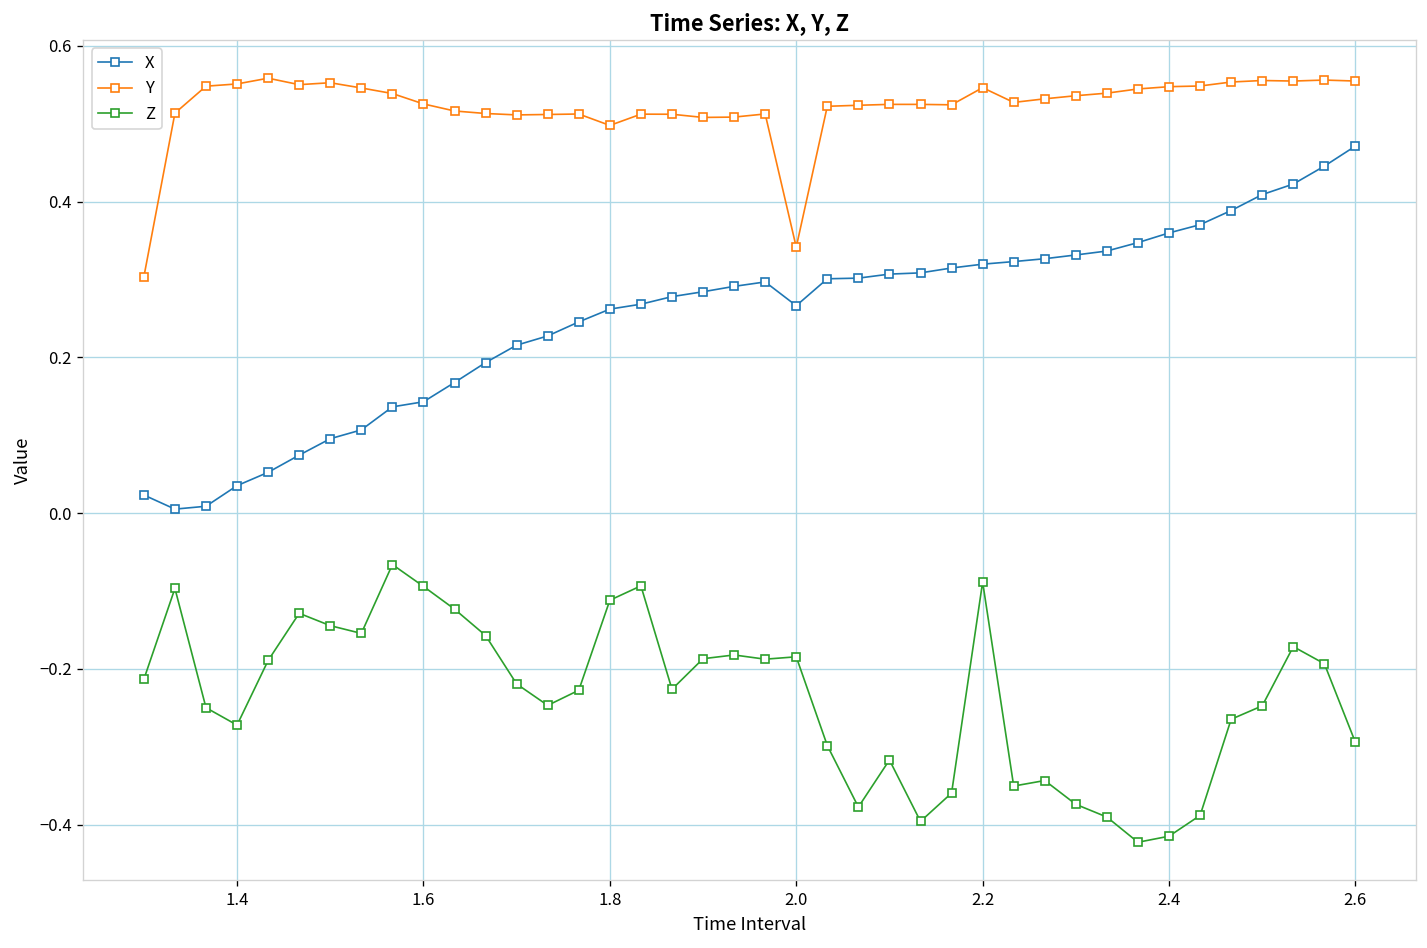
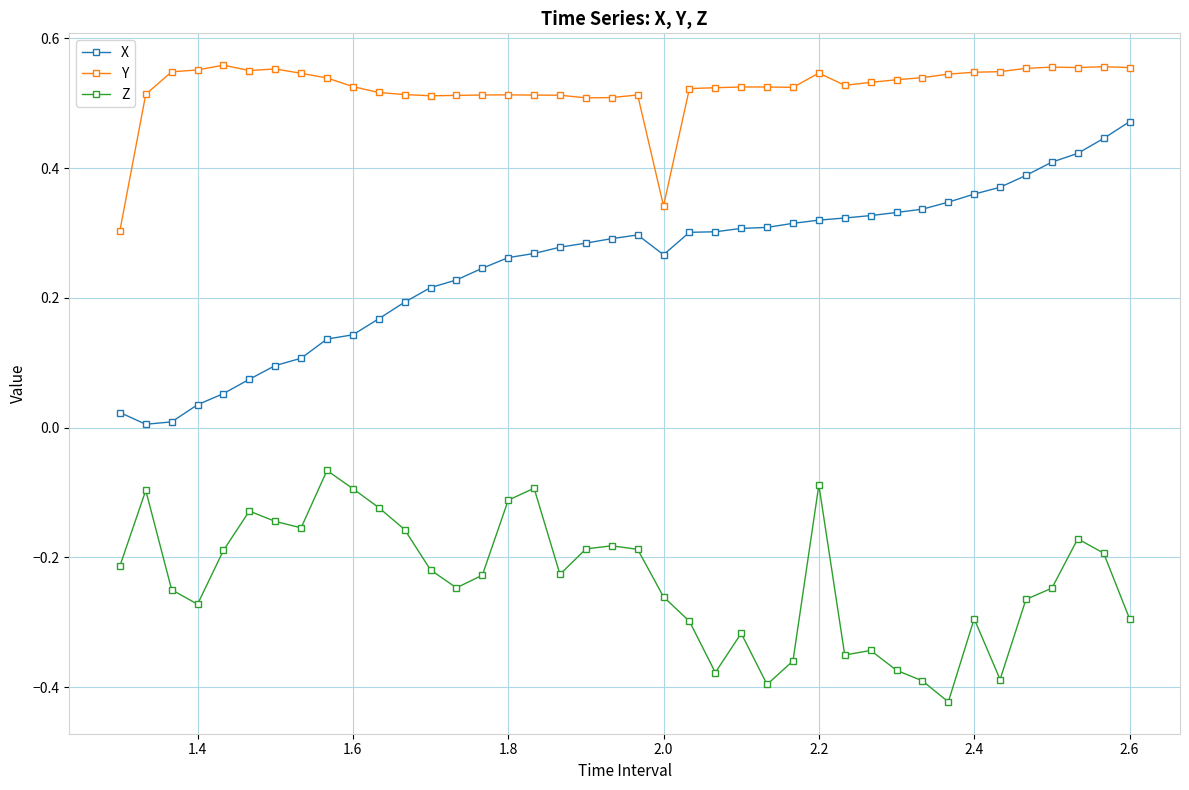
Y, 1.8: 0.50 -> 0.51
Z, 2.0: -0.18 -> -0.26
Z, 2.4: -0.41 -> -0.29
